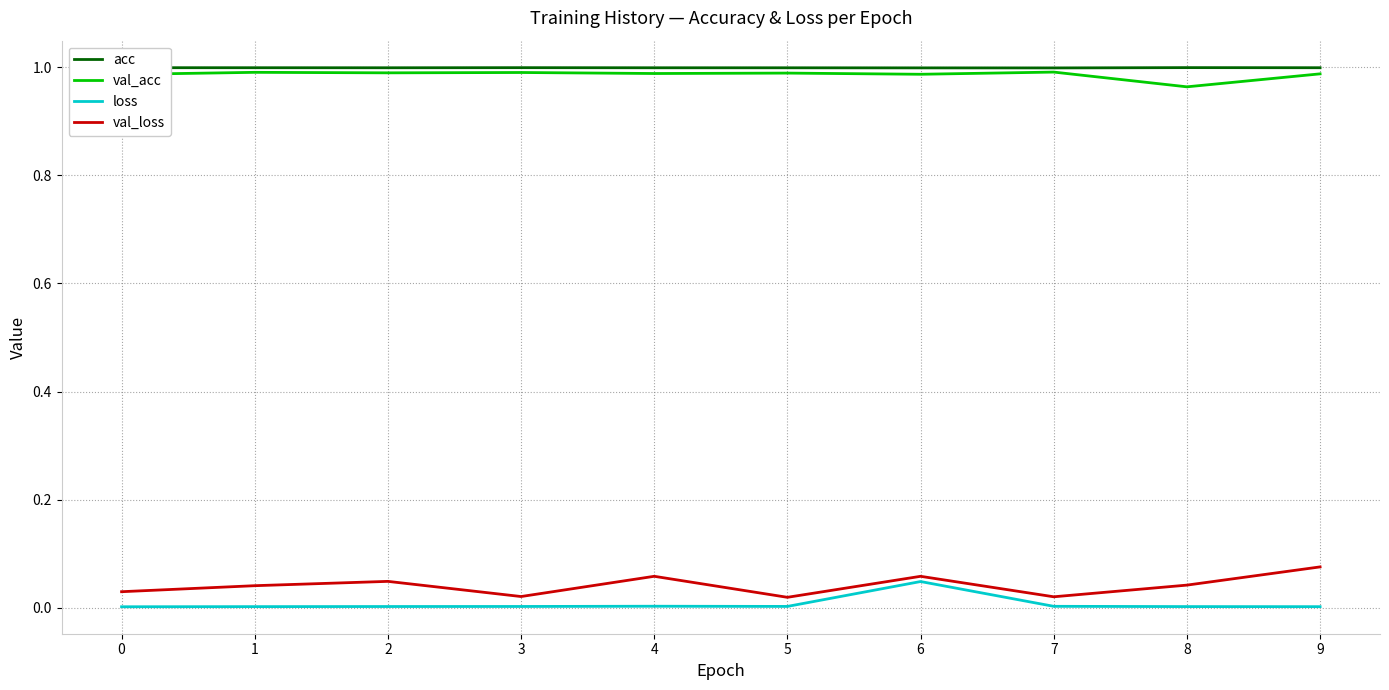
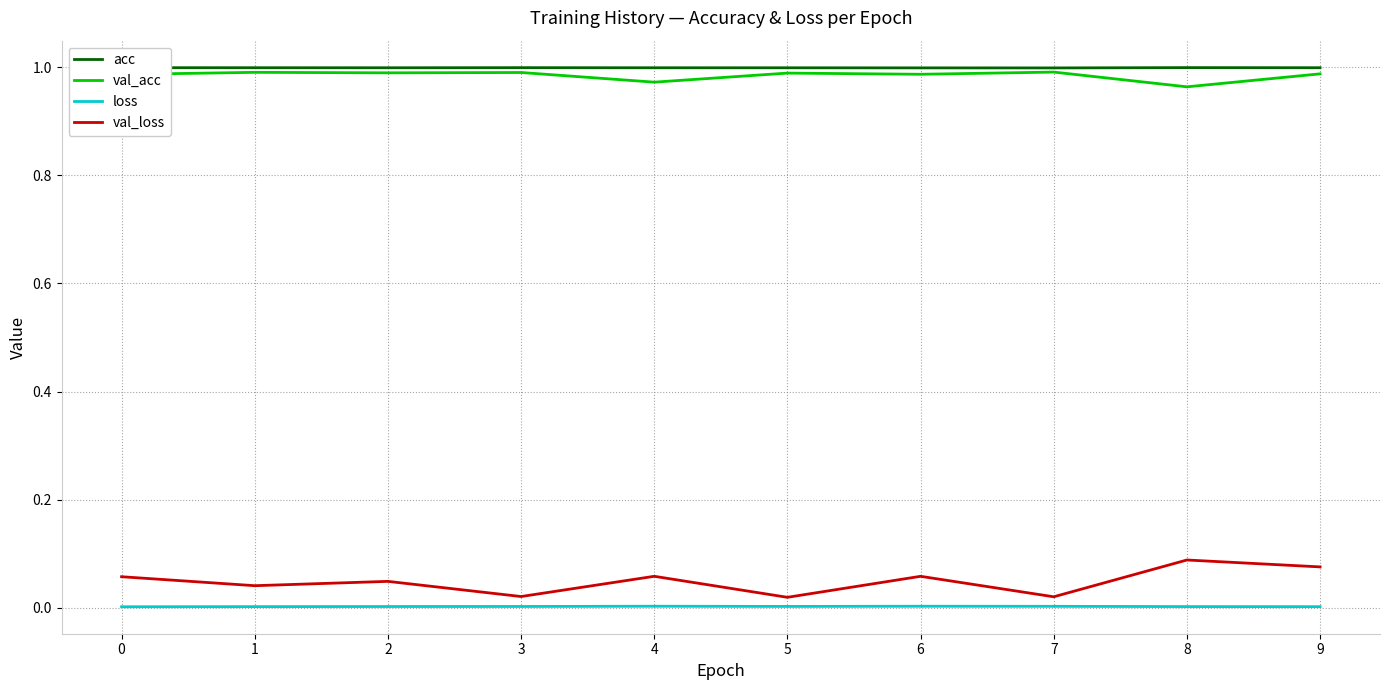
val_loss, 0: 0.03 -> 0.06
val_acc, 4: 0.99 -> 0.97
loss, 6: 0.05 -> 0.00
val_loss, 8: 0.04 -> 0.09
